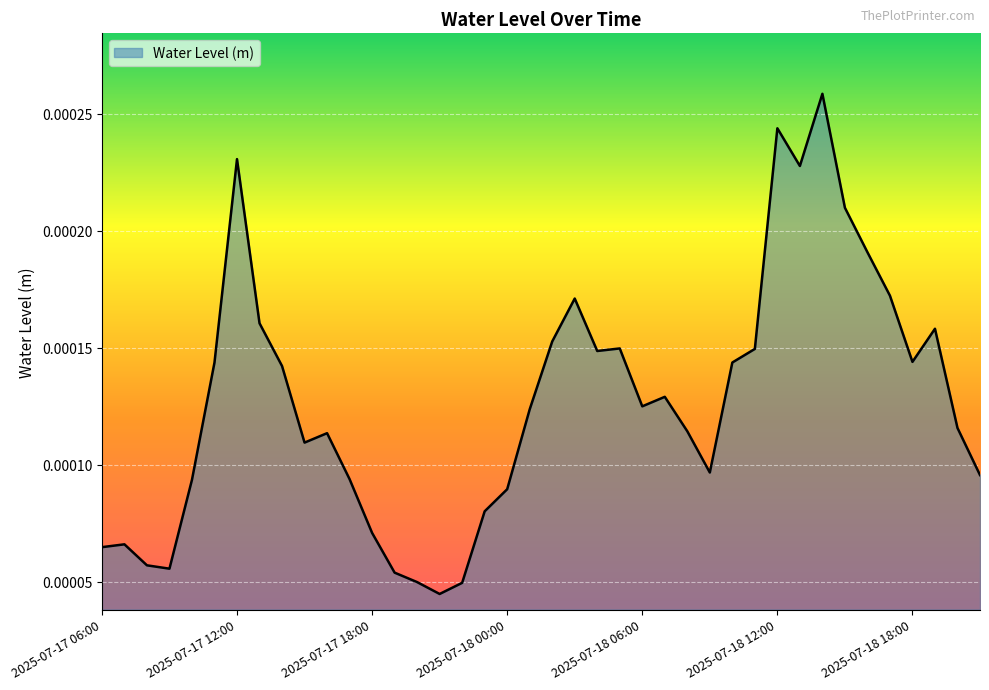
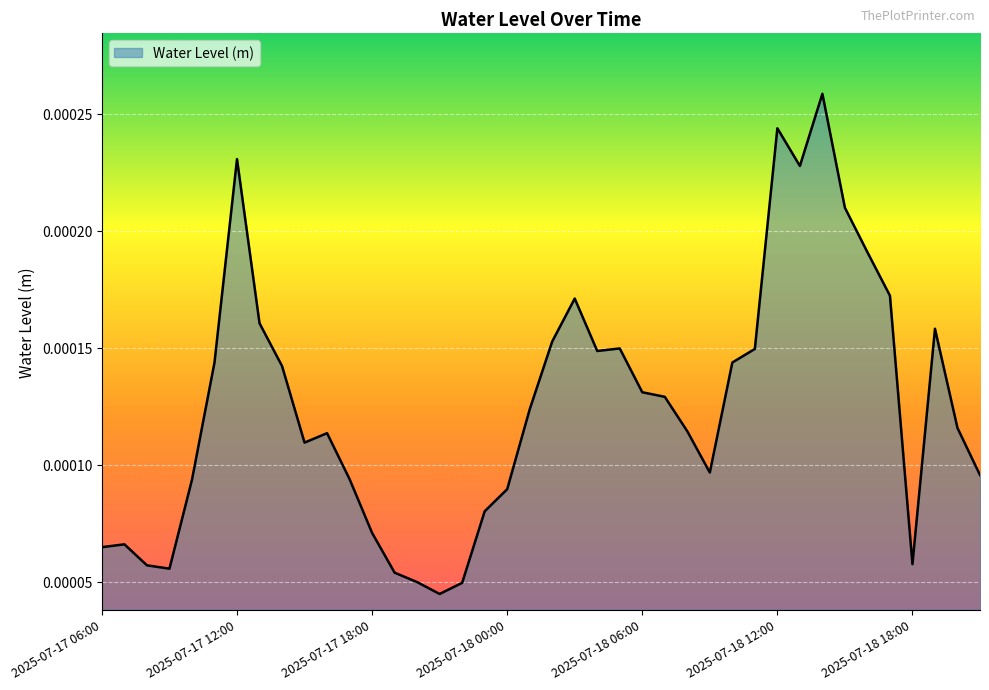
2025-07-18 06:00: 0.000125 -> 0.000131
2025-07-18 18:00: 0.000144 -> 0.000057
